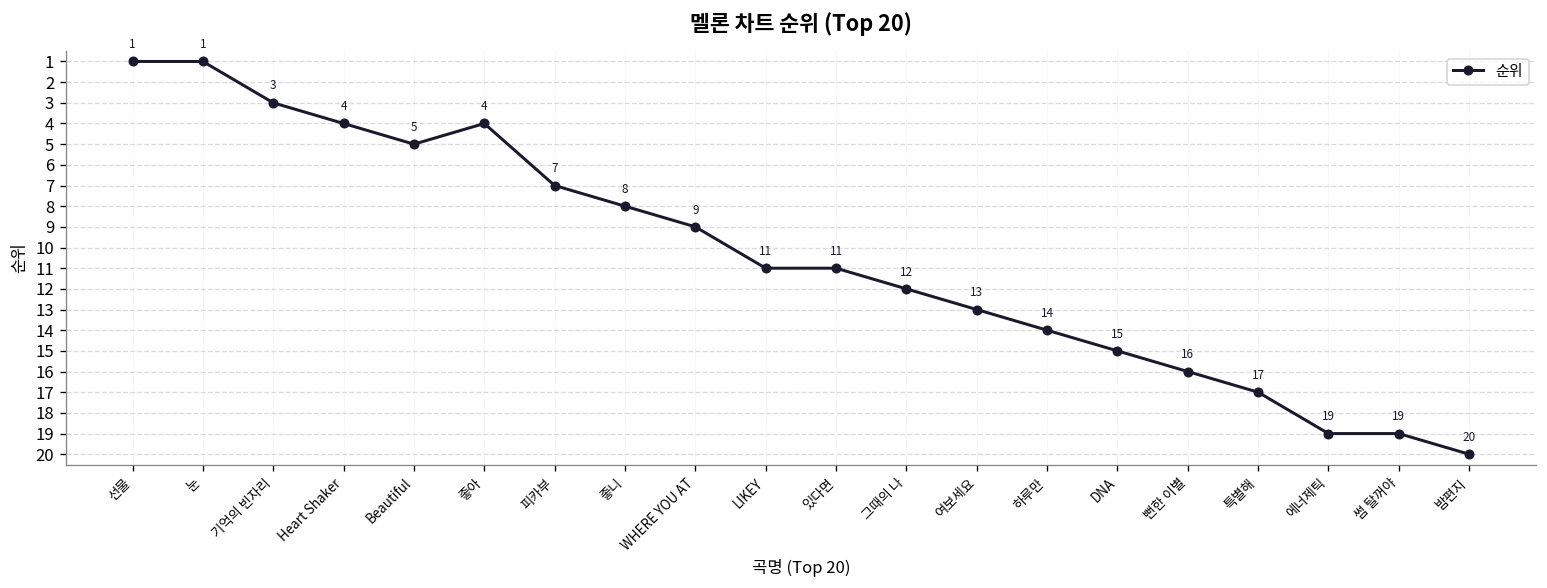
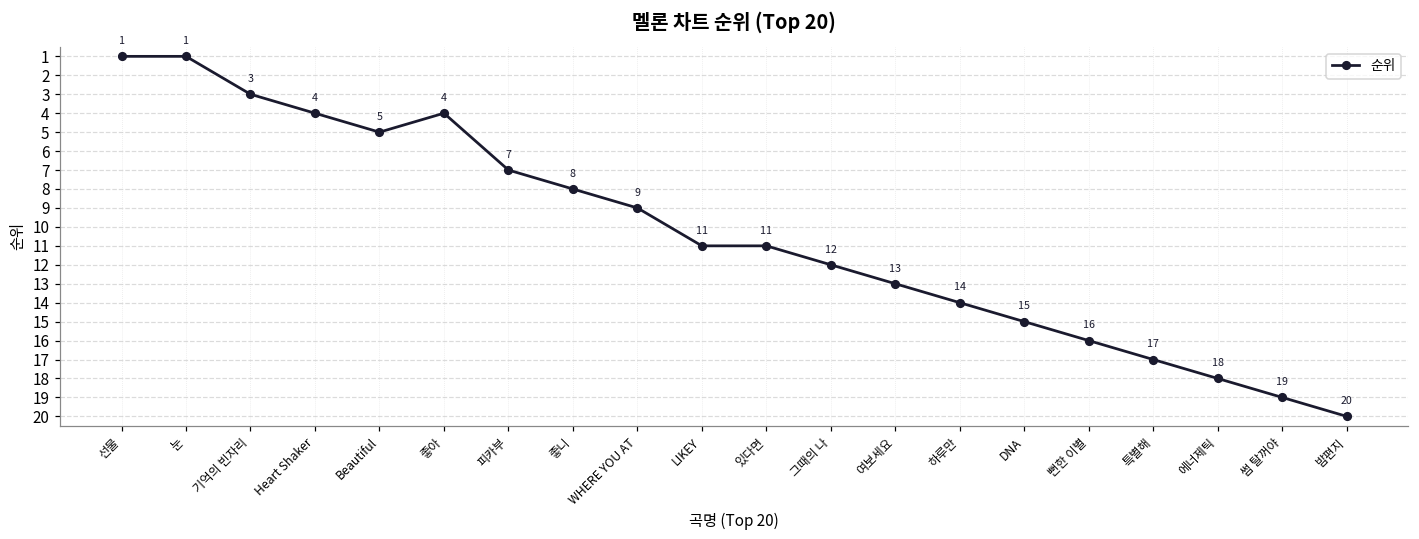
에너제틱: 19 -> 18
